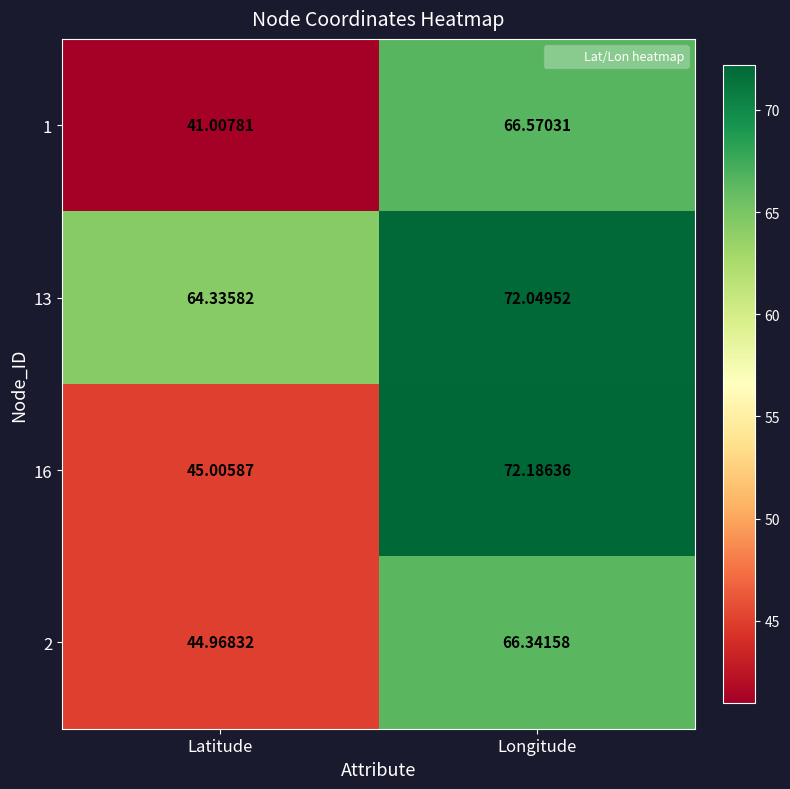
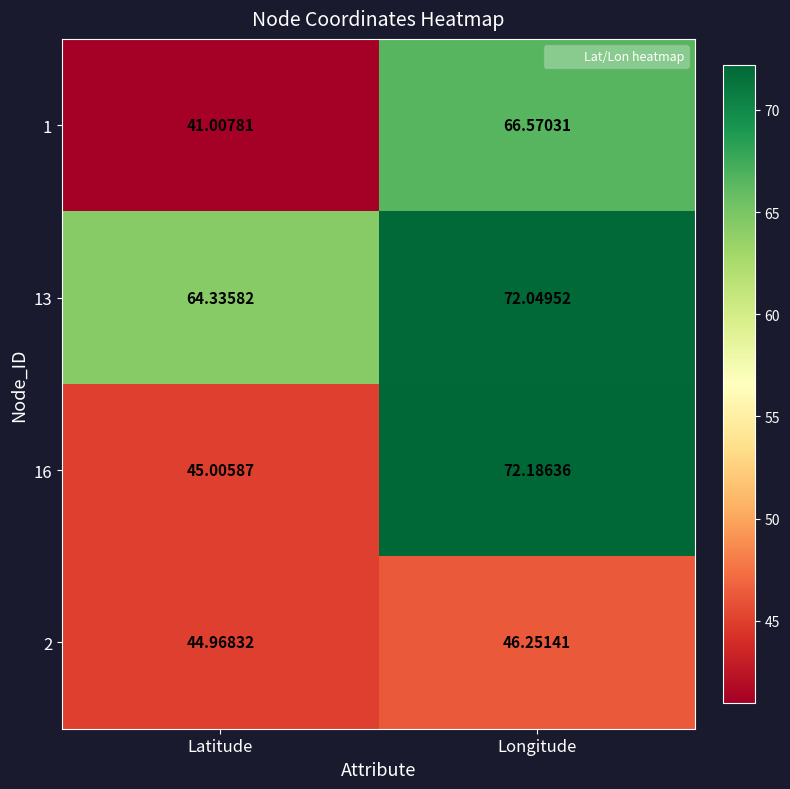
2, Longitude: 66.34158 -> 46.25141
